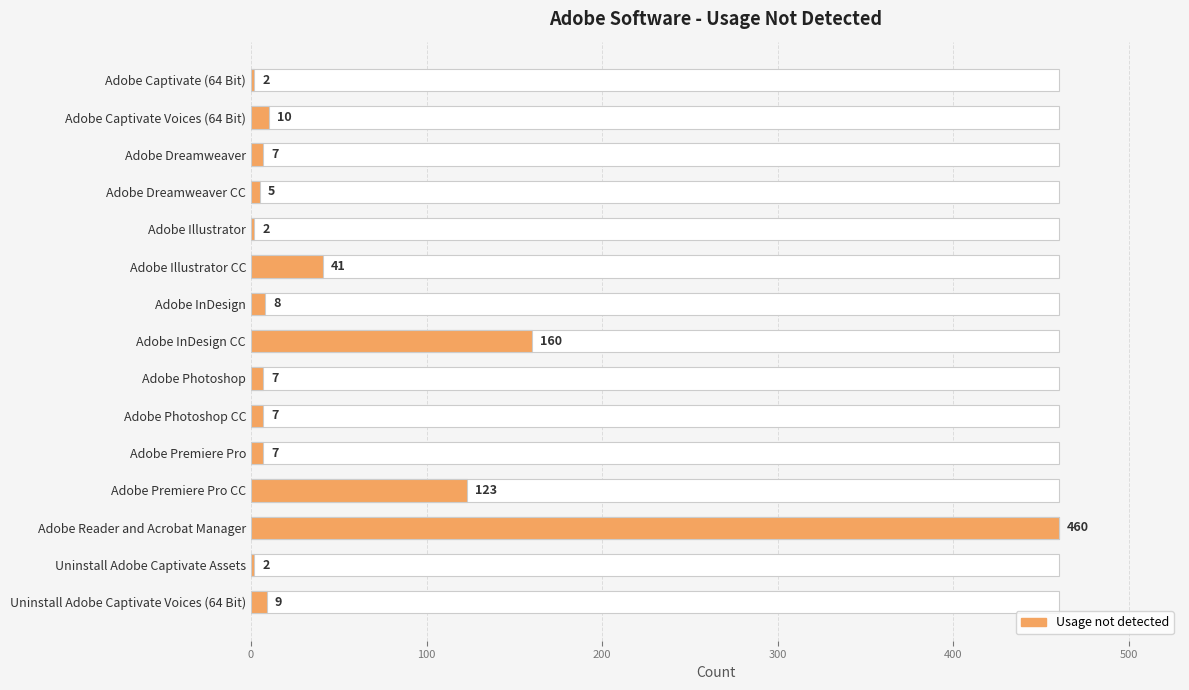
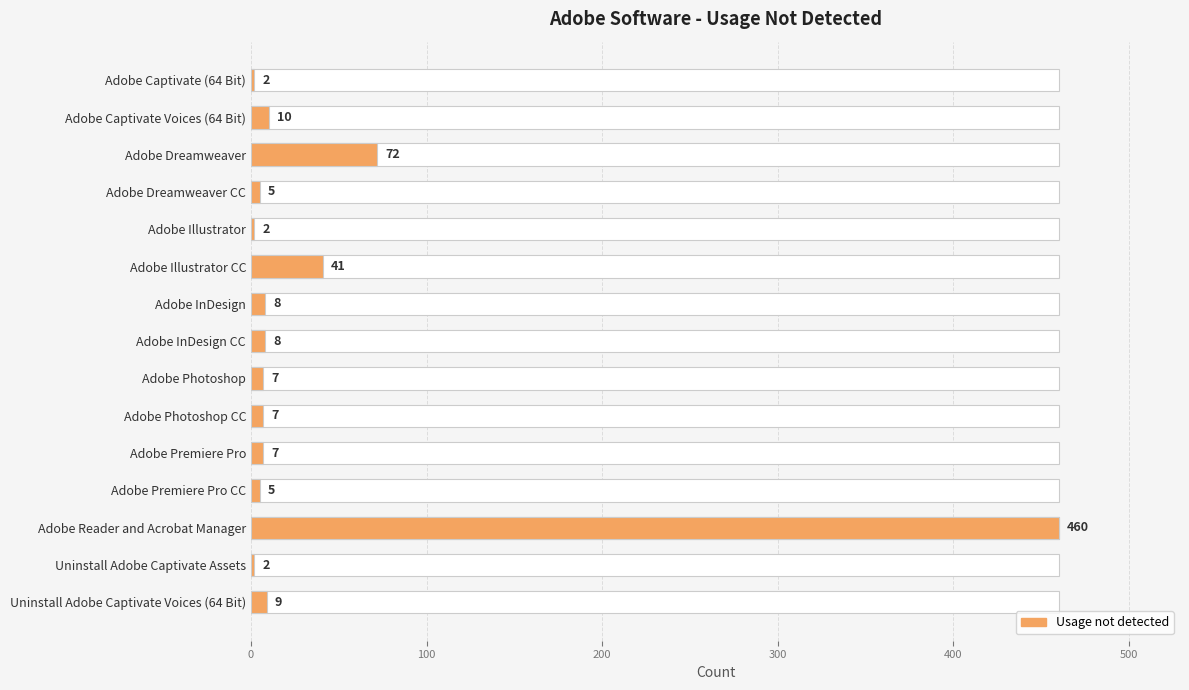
Usage not detected, Adobe Dreamweaver: 7 -> 72
Usage not detected, Adobe InDesign CC: 160 -> 8
Usage not detected, Adobe Premiere Pro CC: 123 -> 5
